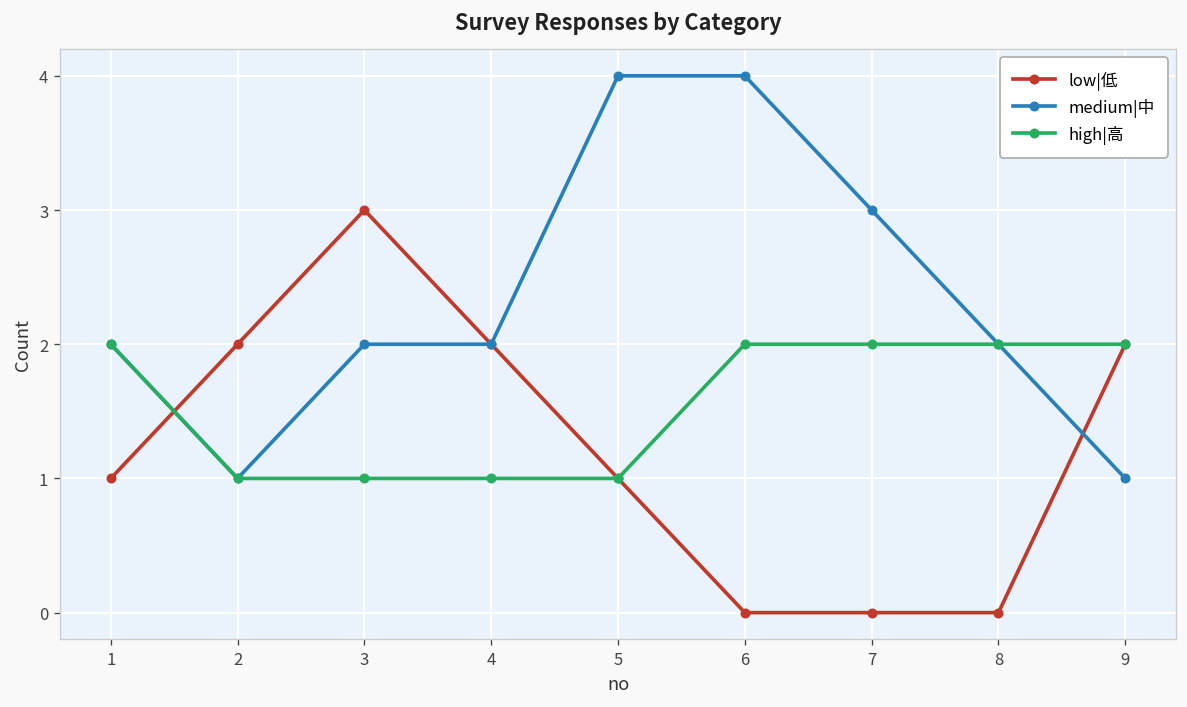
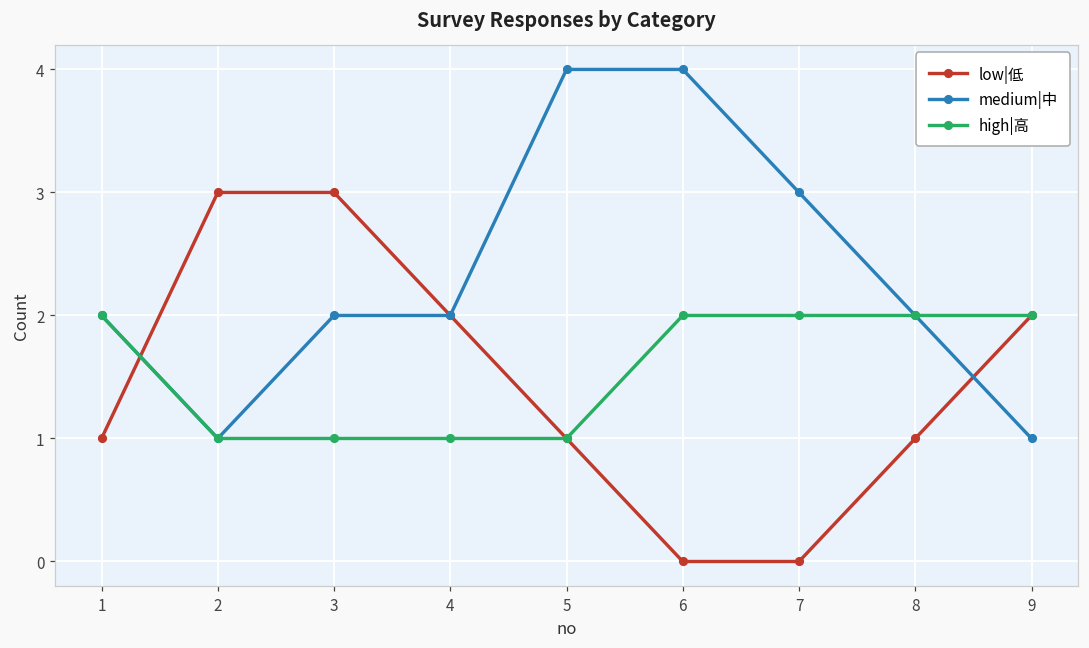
low|低, 2: 2 -> 3
low|低, 8: 0 -> 1
